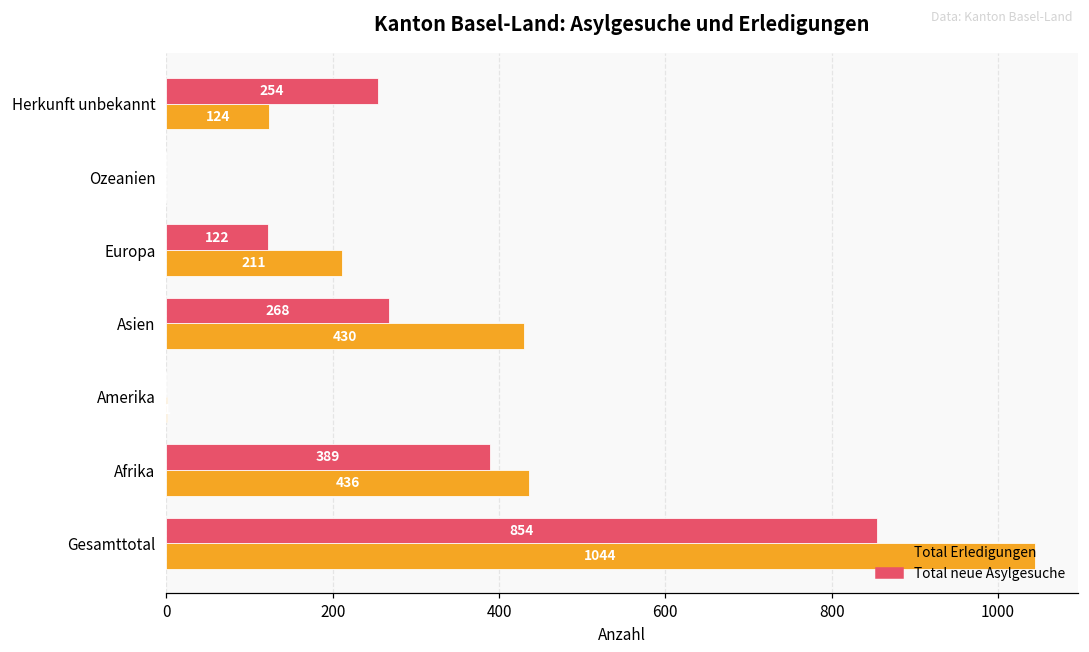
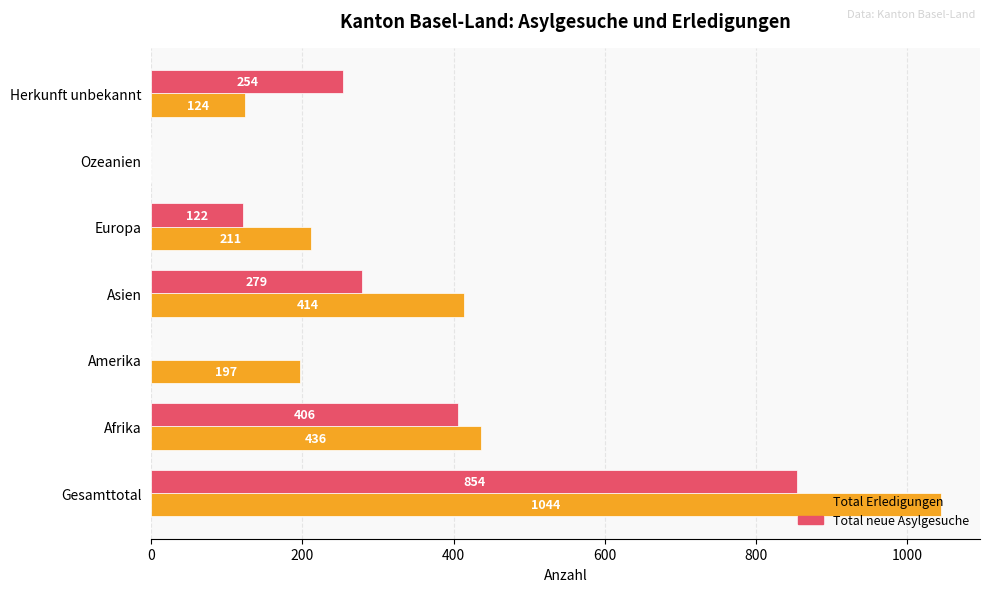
Total neue Asylgesuche, Asien: 268 -> 279
Total Erledigungen, Asien: 430 -> 414
Total Erledigungen, Amerika: 0 -> 200
Total neue Asylgesuche, Afrika: 389 -> 406
